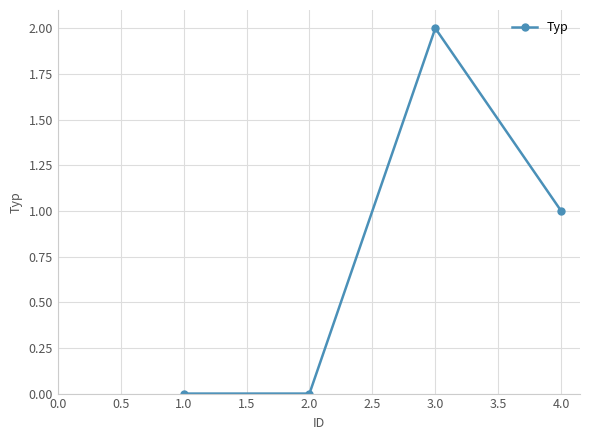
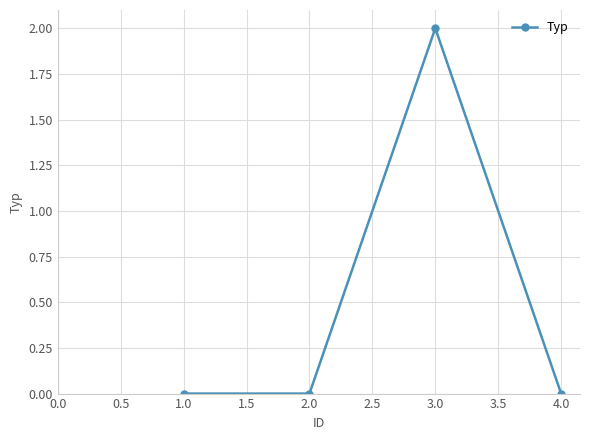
4.0: 1 -> 0
